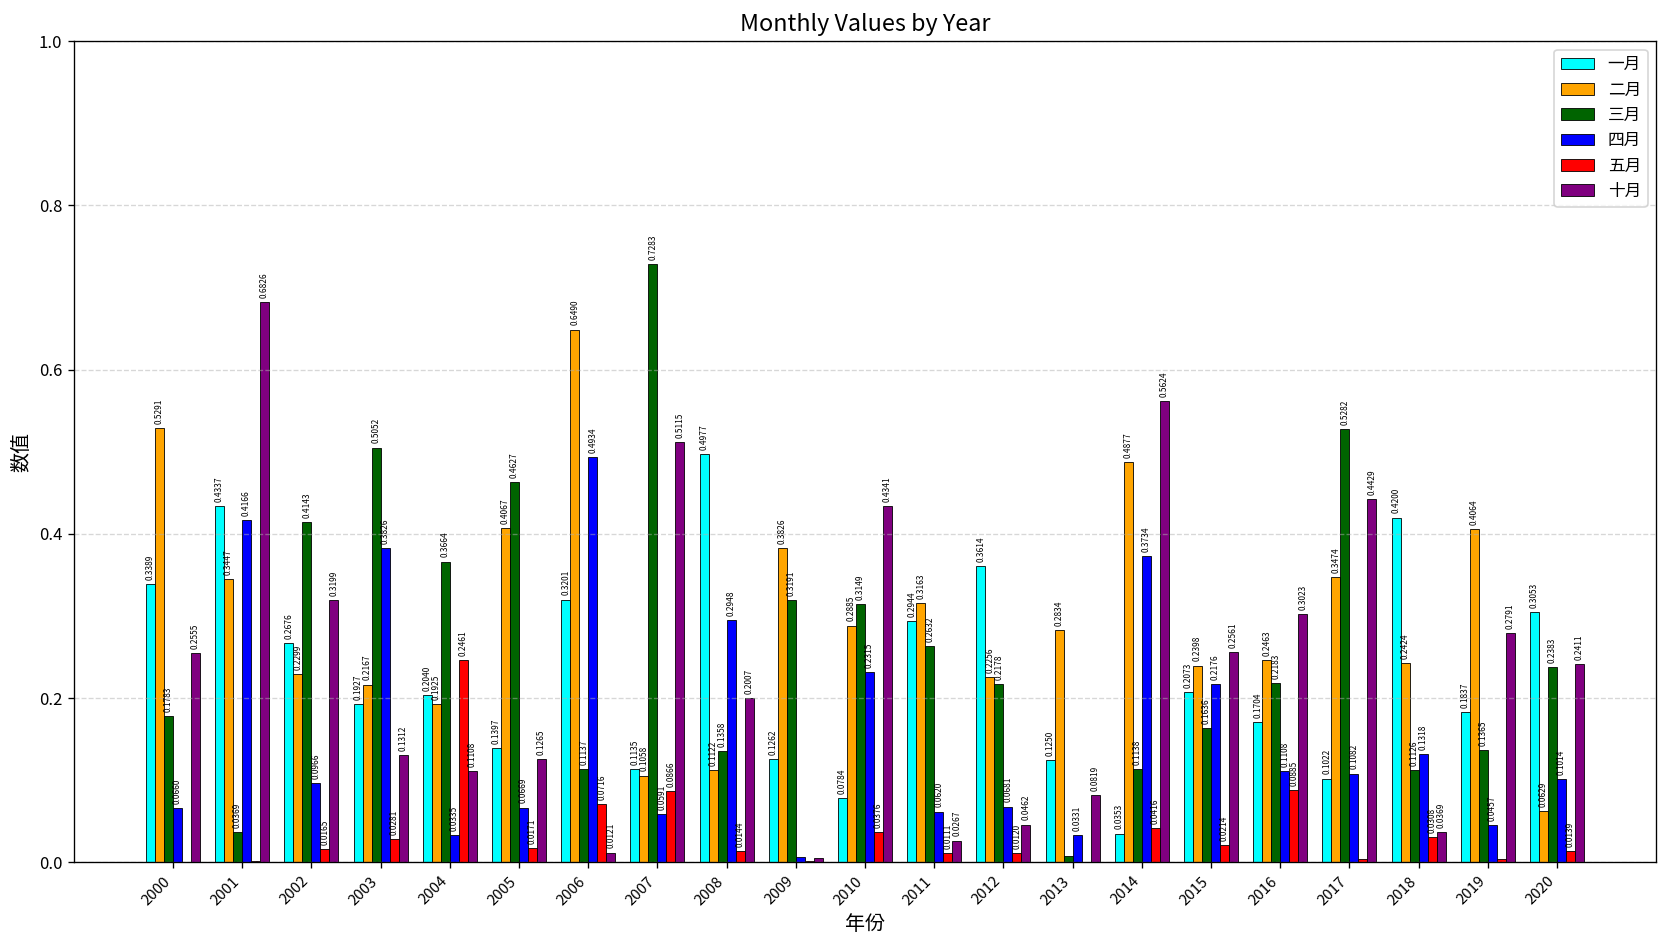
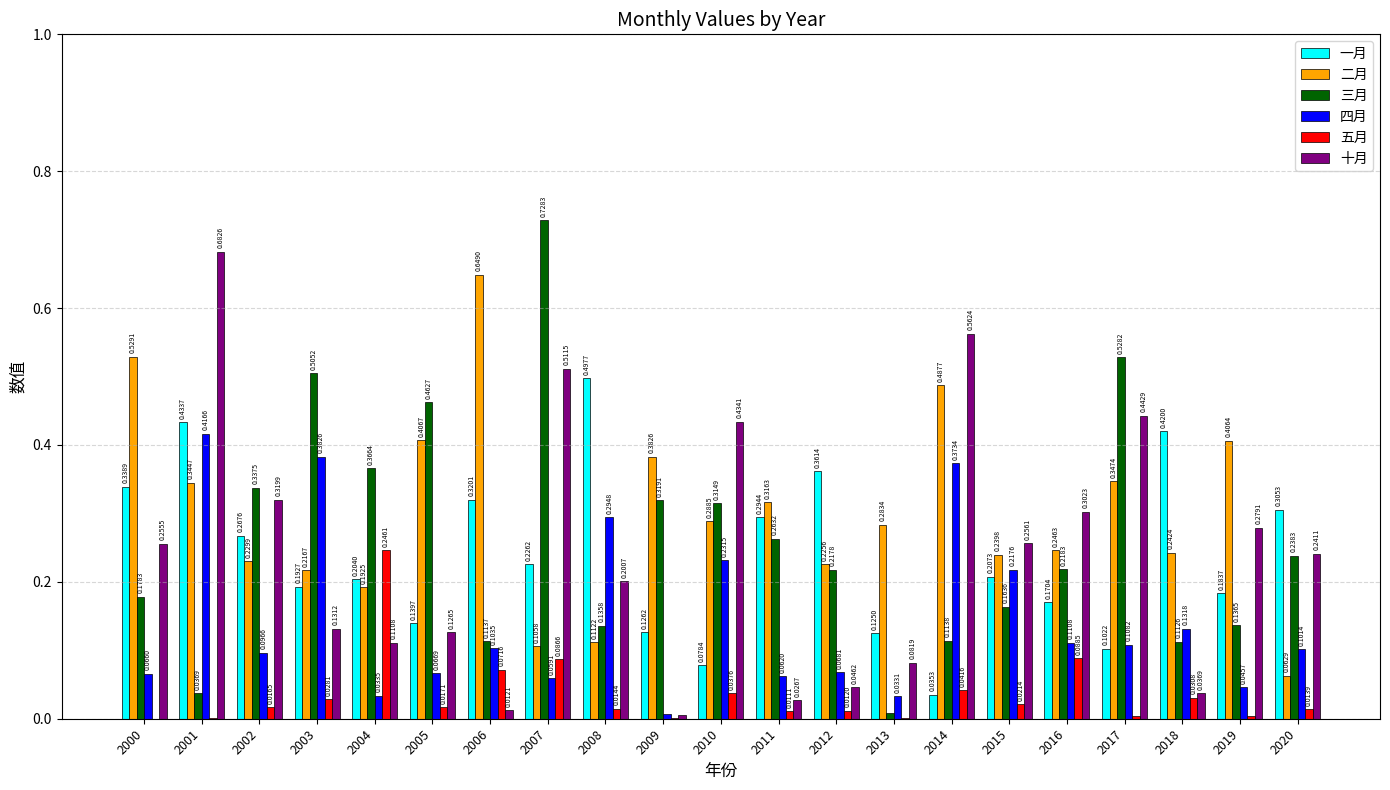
三月, 2002: 0.4143 -> 0.3375
四月, 2006: 0.4934 -> 0.1035
一月, 2007: 0.1135 -> 0.2262
